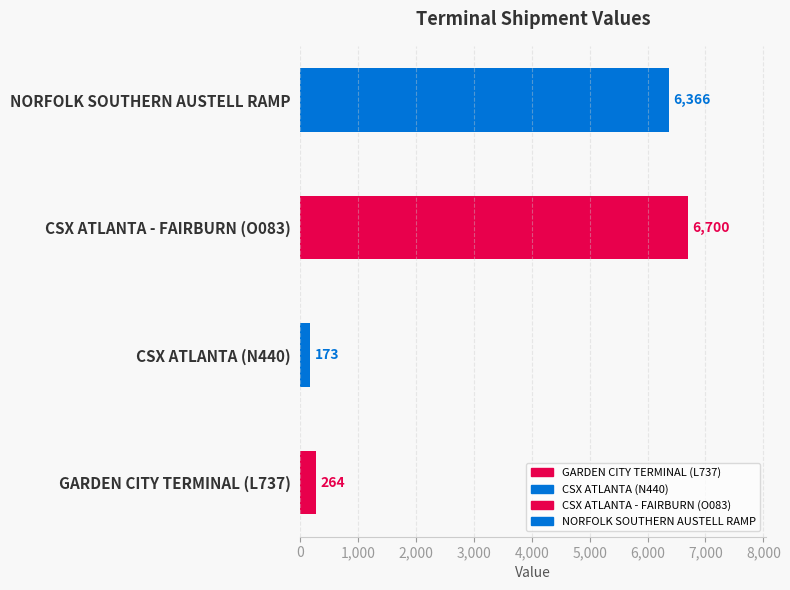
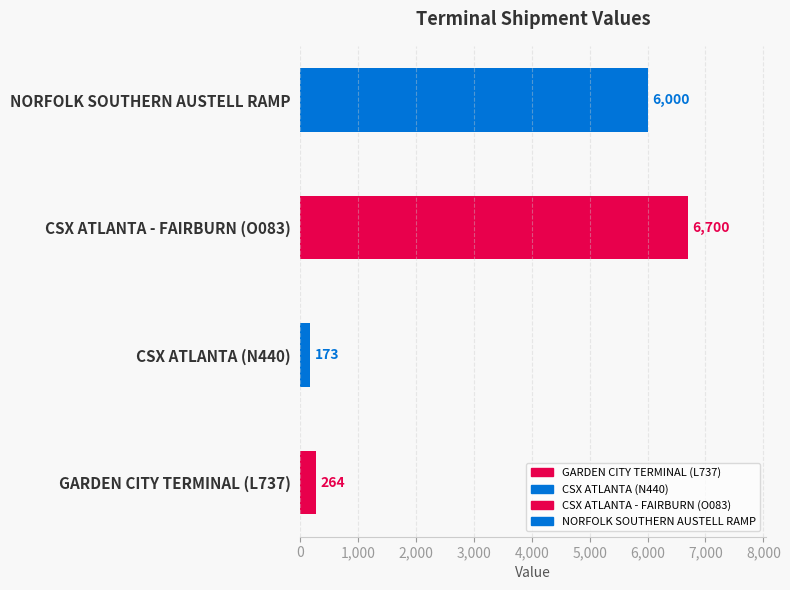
NORFOLK SOUTHERN AUSTELL RAMP: 6,366 -> 6,000
